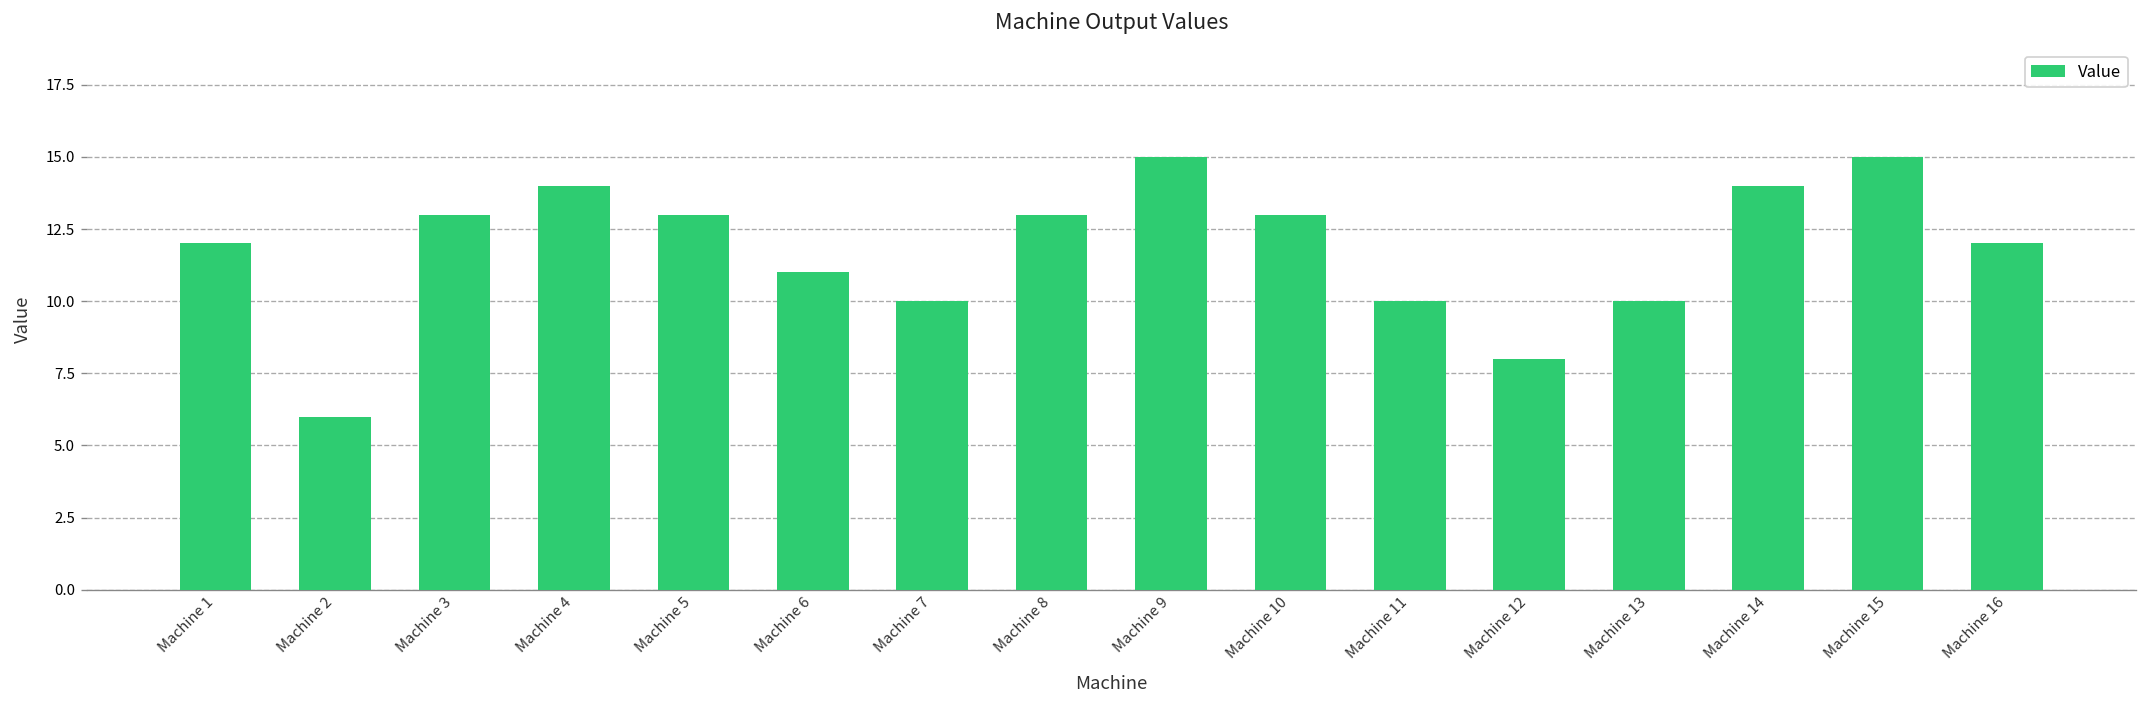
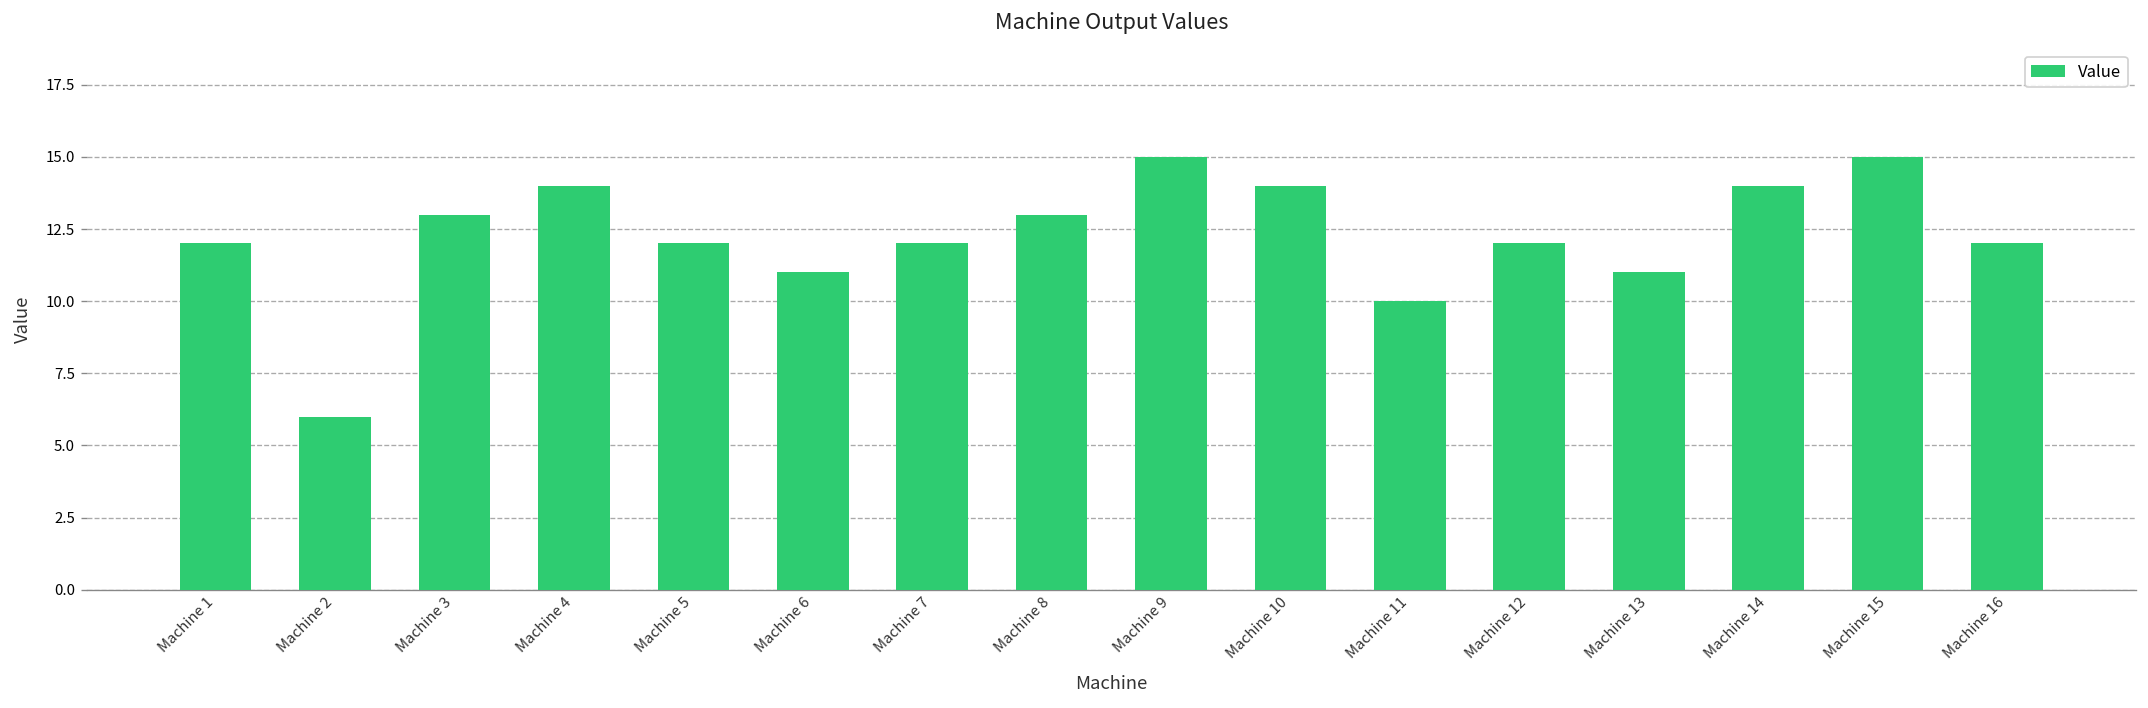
Machine 5: 13 -> 12
Machine 7: 10 -> 12
Machine 10: 13 -> 14
Machine 12: 8 -> 12
Machine 13: 10 -> 11
